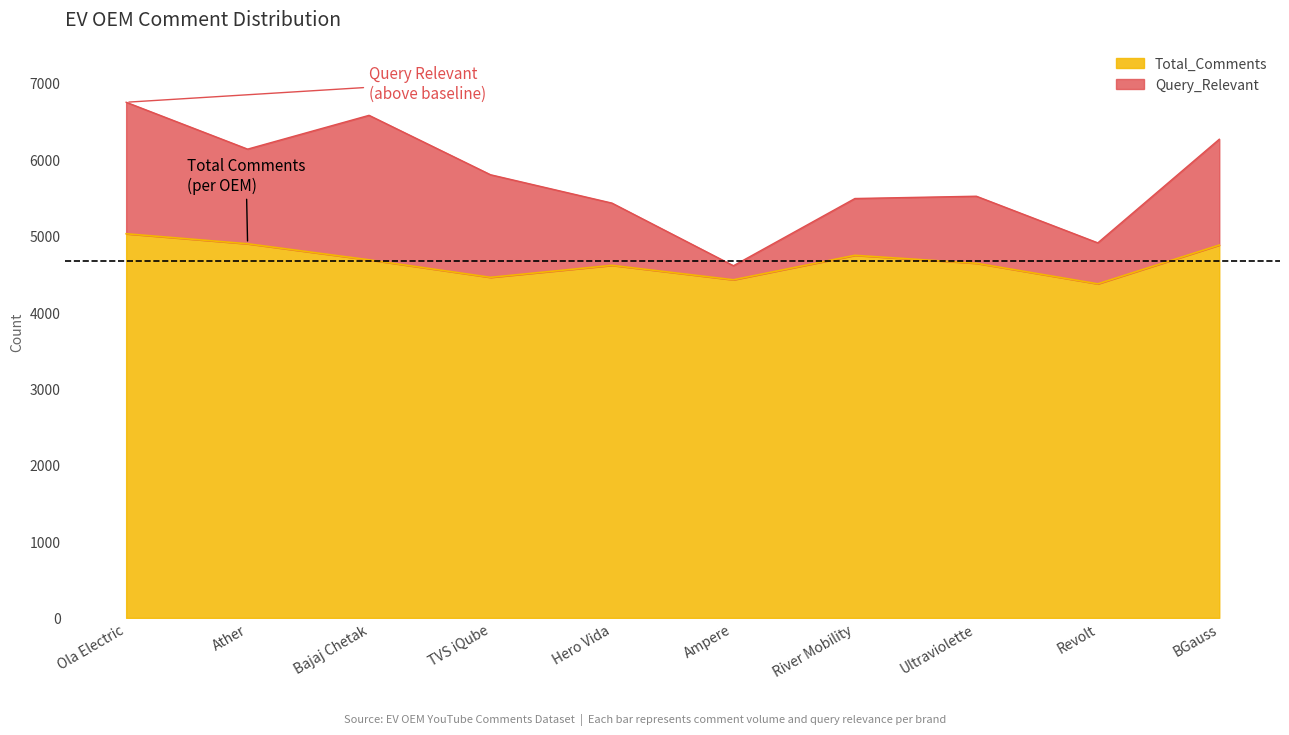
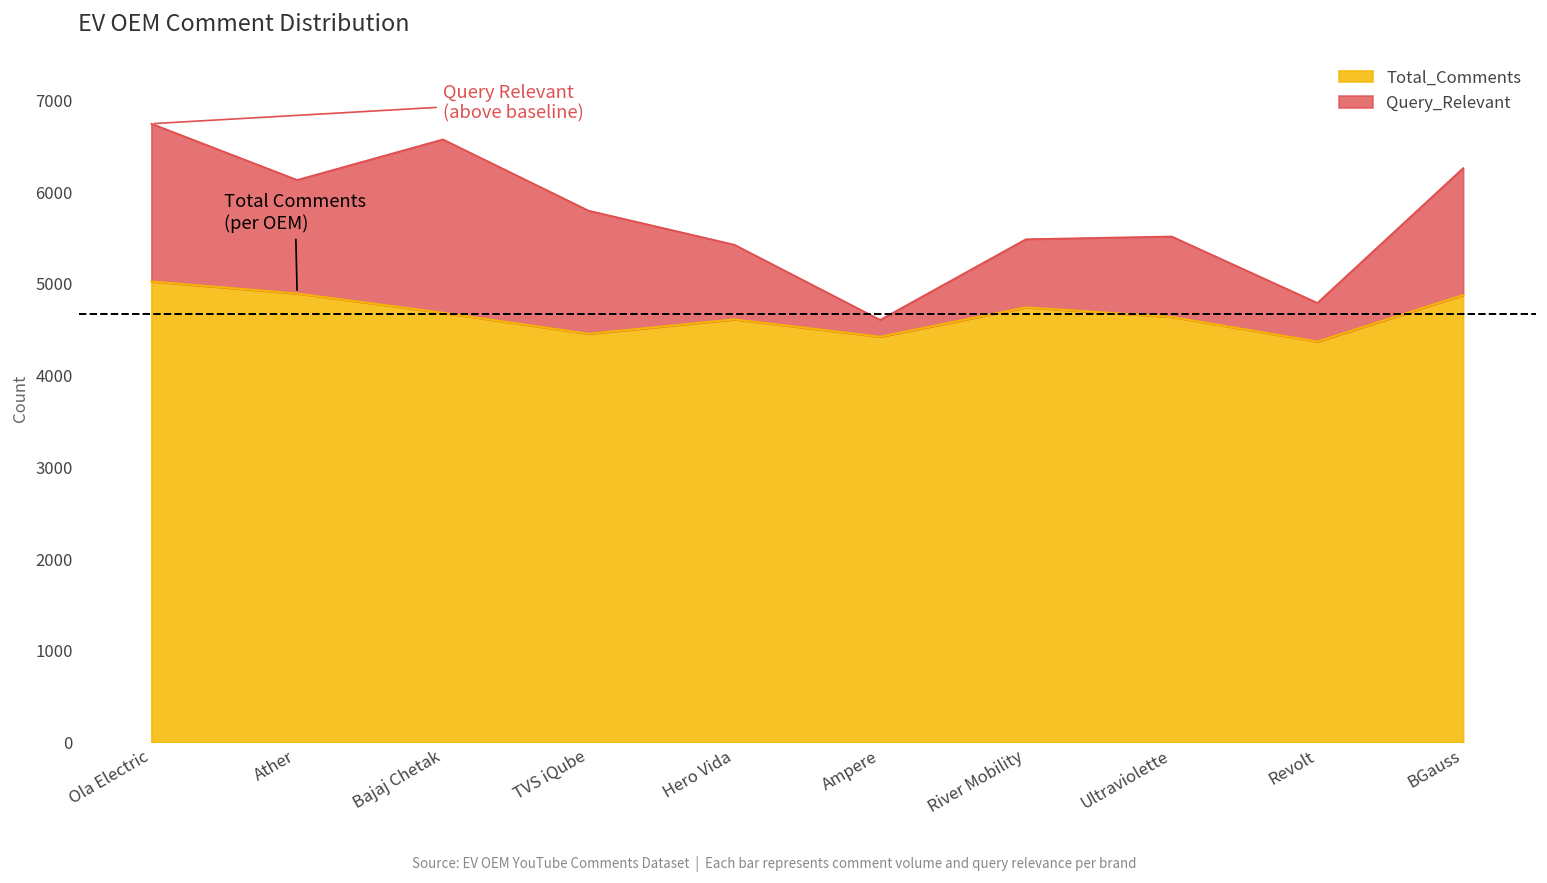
Query_Relevant, Revolt: 500 -> 400
